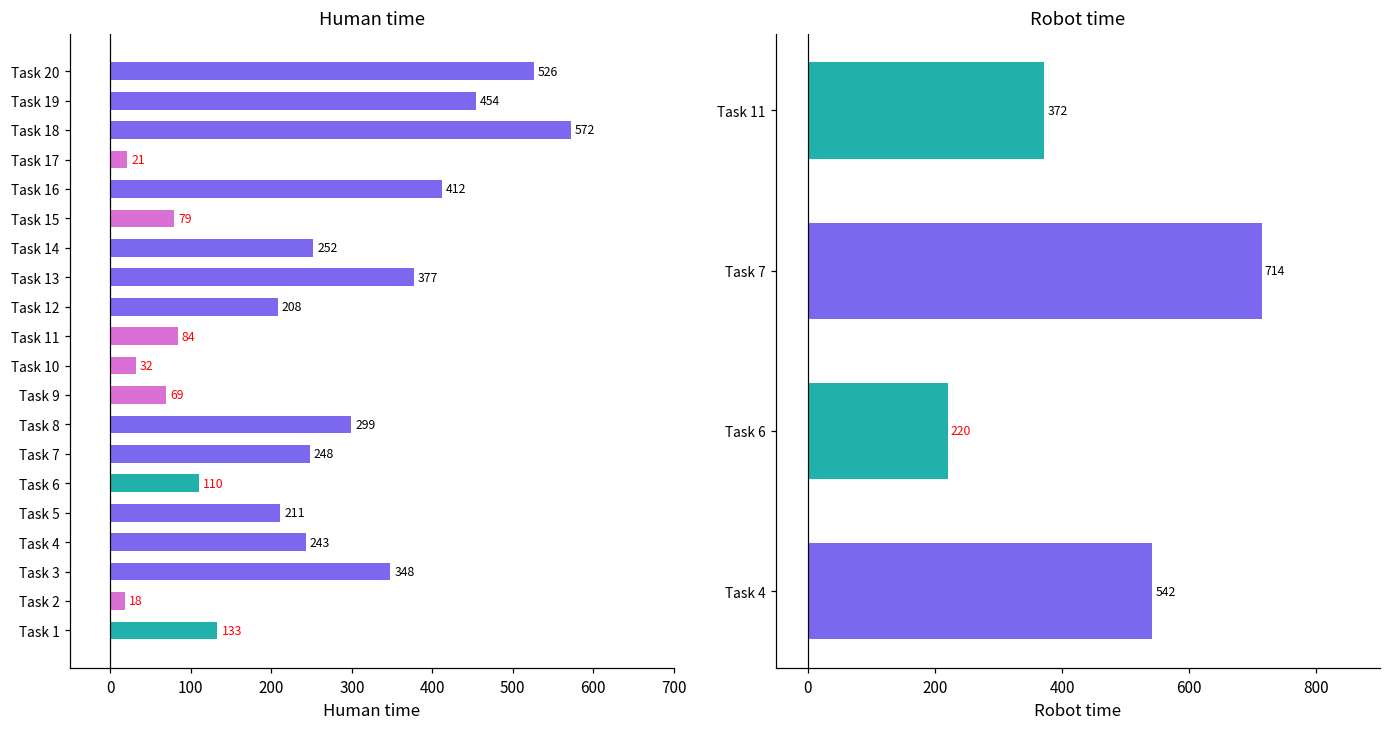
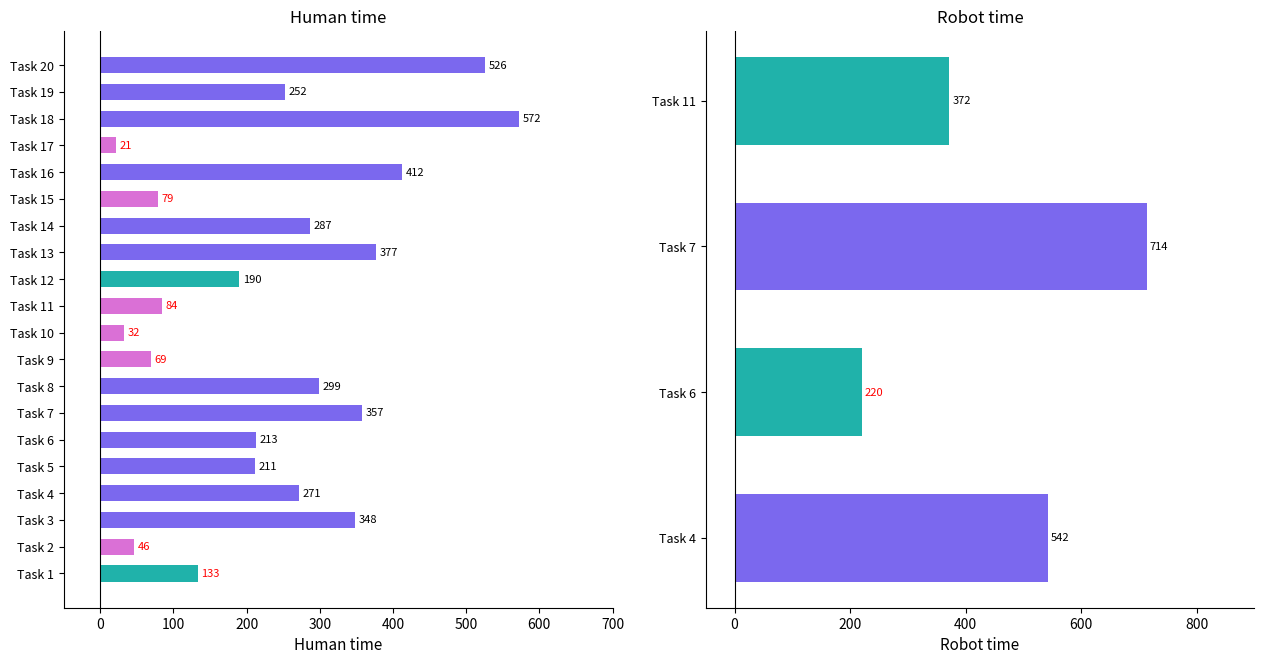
Human time, Task 19: 454 -> 252
Human time, Task 14: 252 -> 287
Human time, Task 12: 208 -> 190
Human time, Task 7: 248 -> 357
Human time, Task 6: 110 -> 213
Human time, Task 4: 243 -> 271
Human time, Task 2: 18 -> 46
